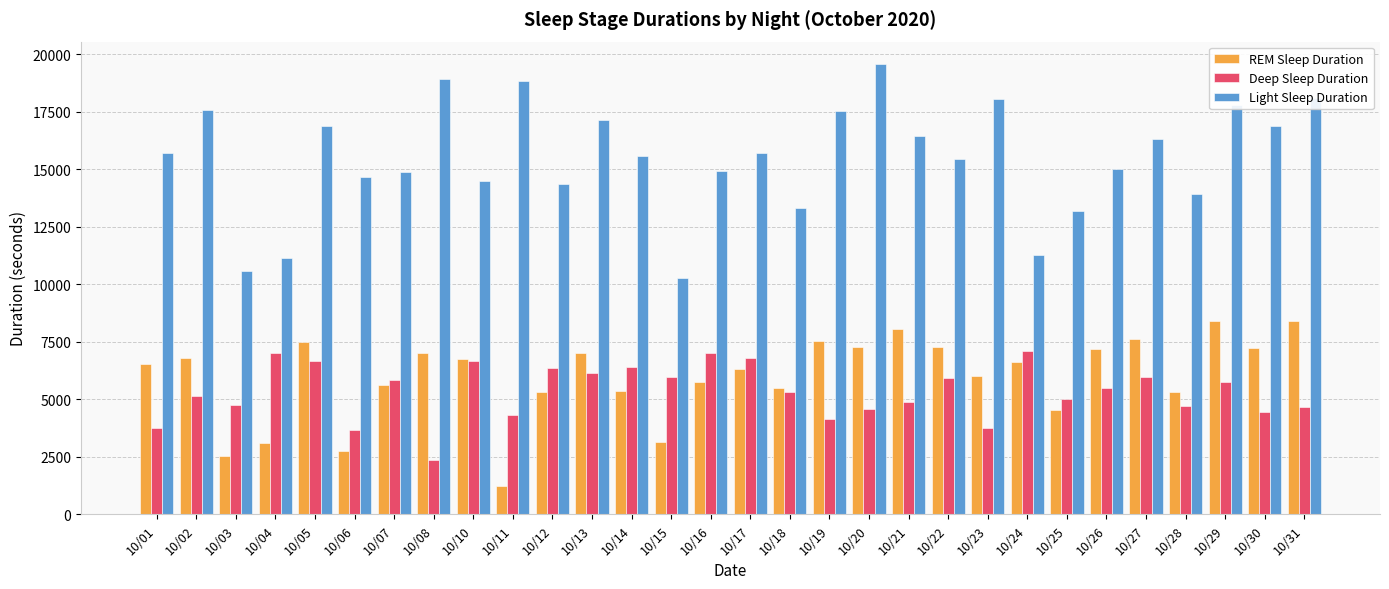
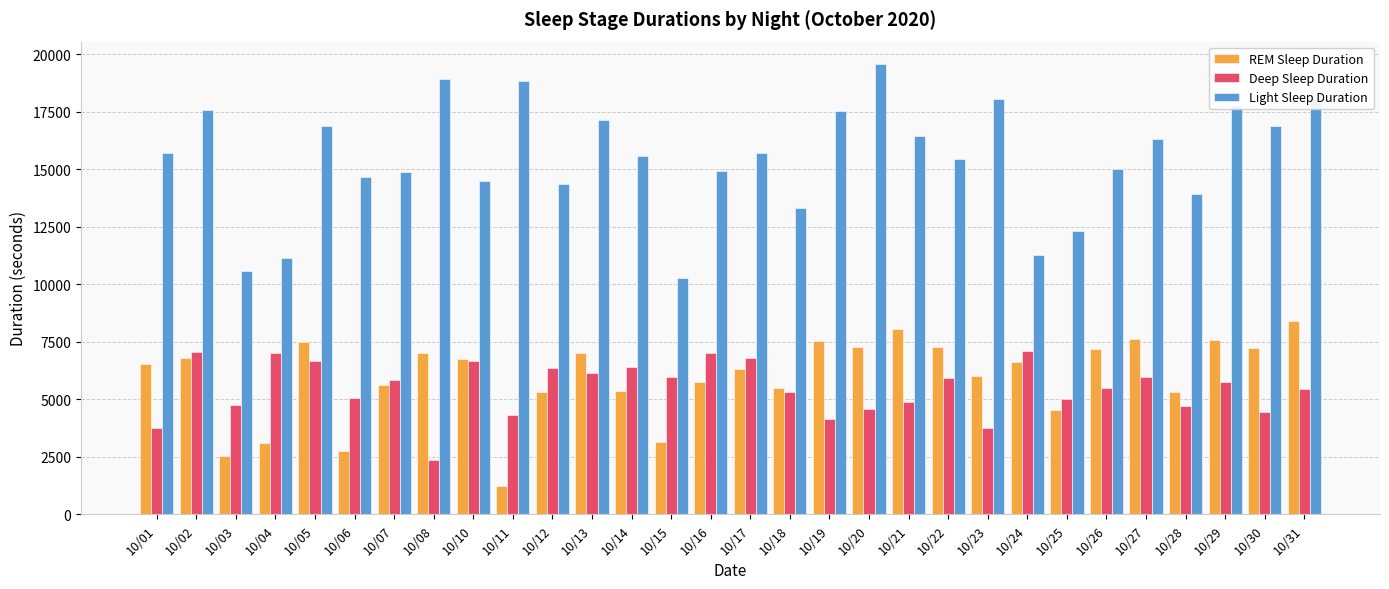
Deep Sleep Duration, 10/02: 5200 -> 7100
Deep Sleep Duration, 10/06: 3600 -> 5000
Light Sleep Duration, 10/25: 13200 -> 12300
REM Sleep Duration, 10/29: 8400 -> 7600
Deep Sleep Duration, 10/31: 4600 -> 5400
